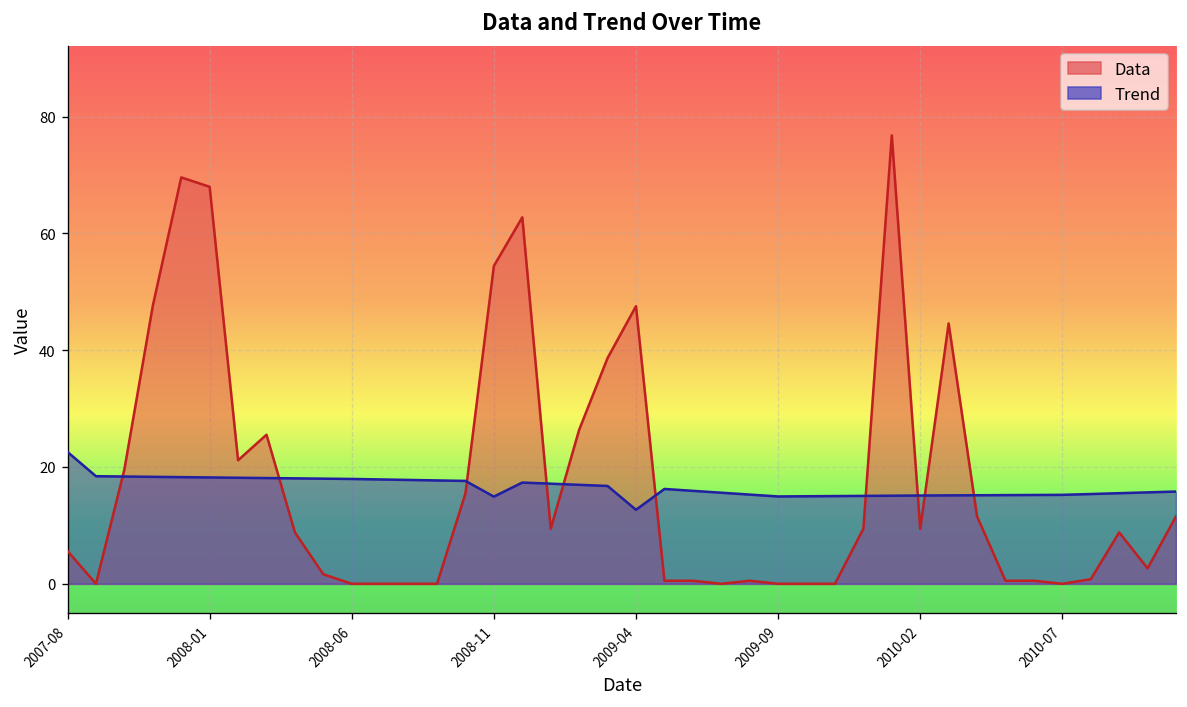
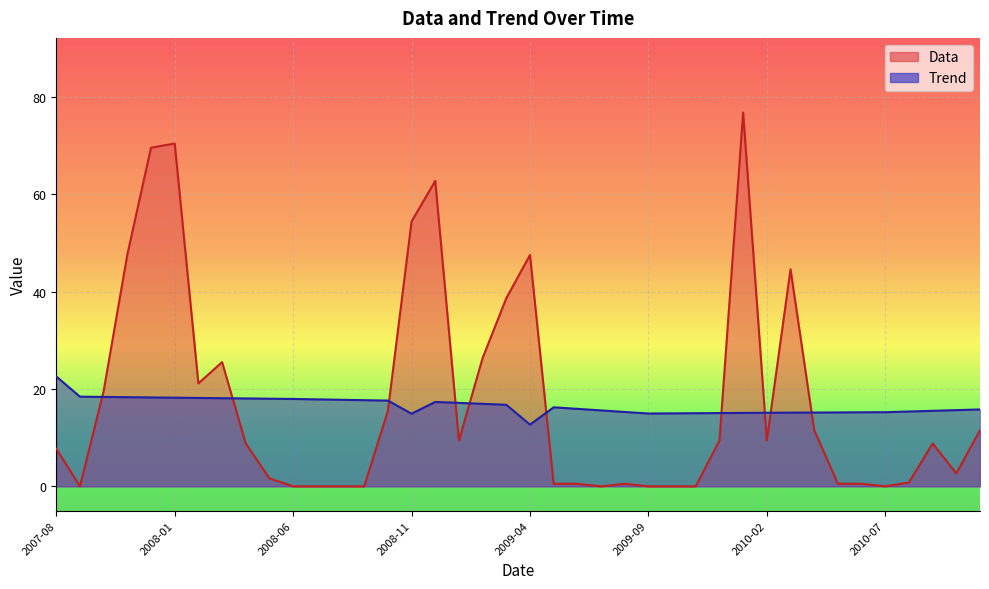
Data, 2007-08: 6 -> 8
Data, 2008-01: 68 -> 70
